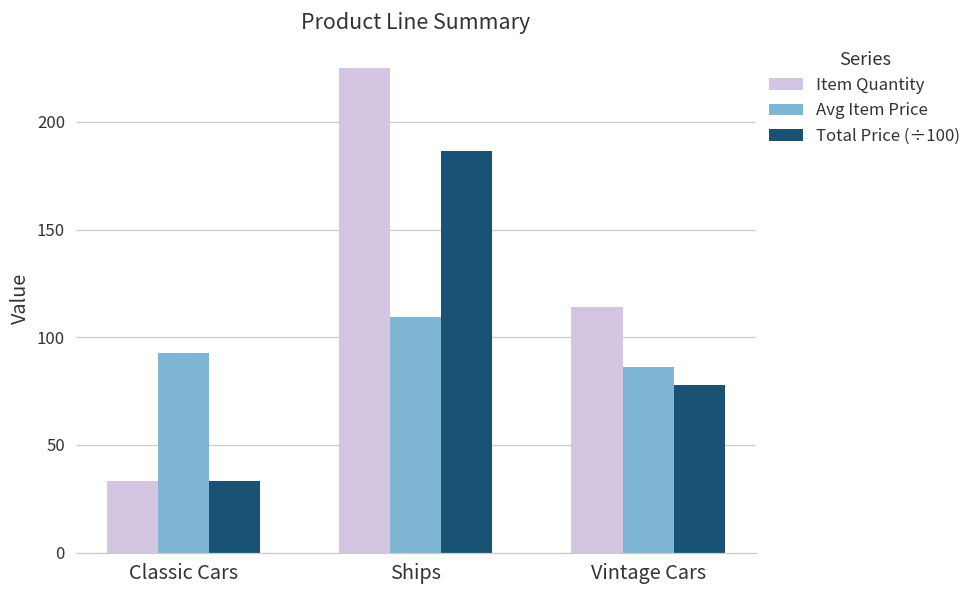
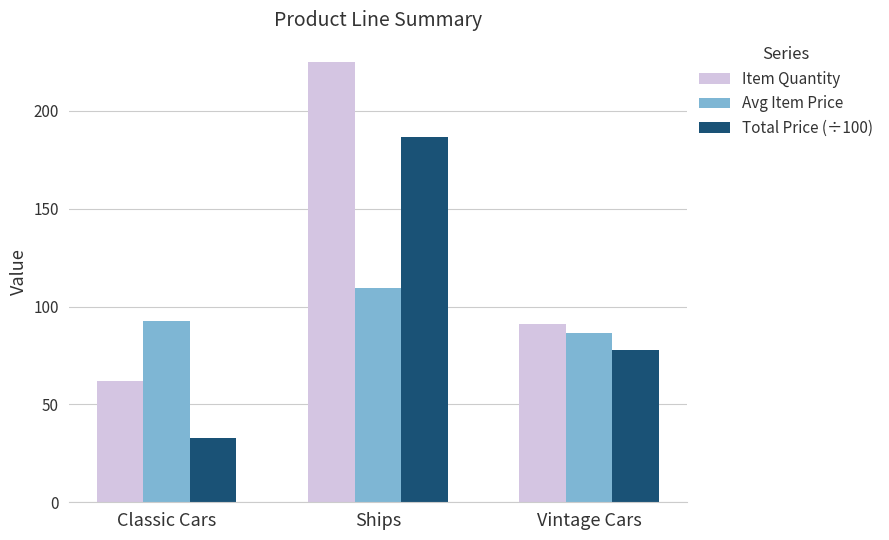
Item Quantity, Classic Cars: 33 -> 62
Item Quantity, Vintage Cars: 114 -> 91
